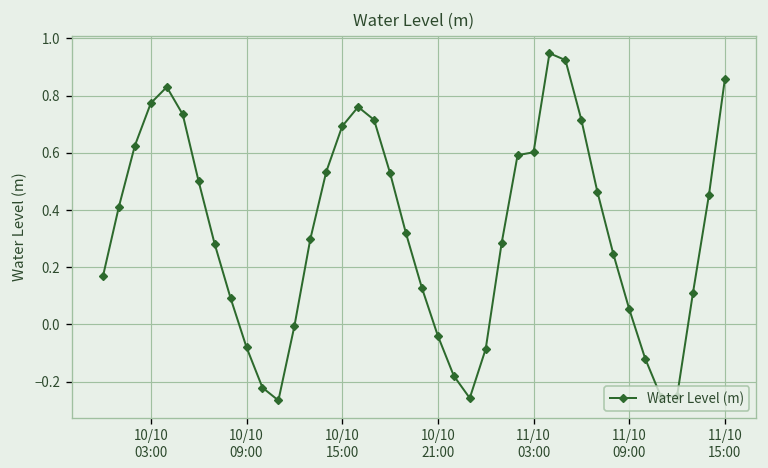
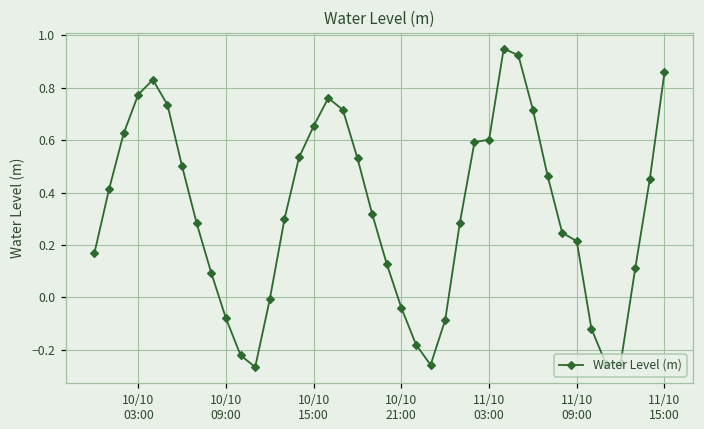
10/10 15:00: 0.69 -> 0.65
11/10 09:00: 0.05 -> 0.21
